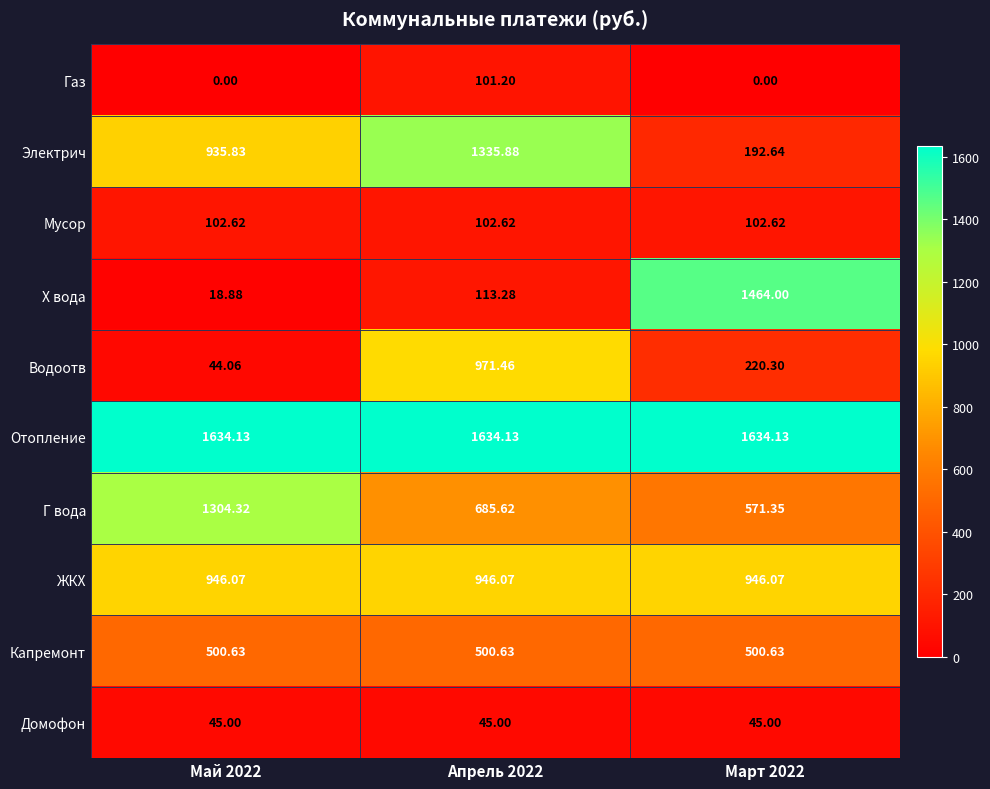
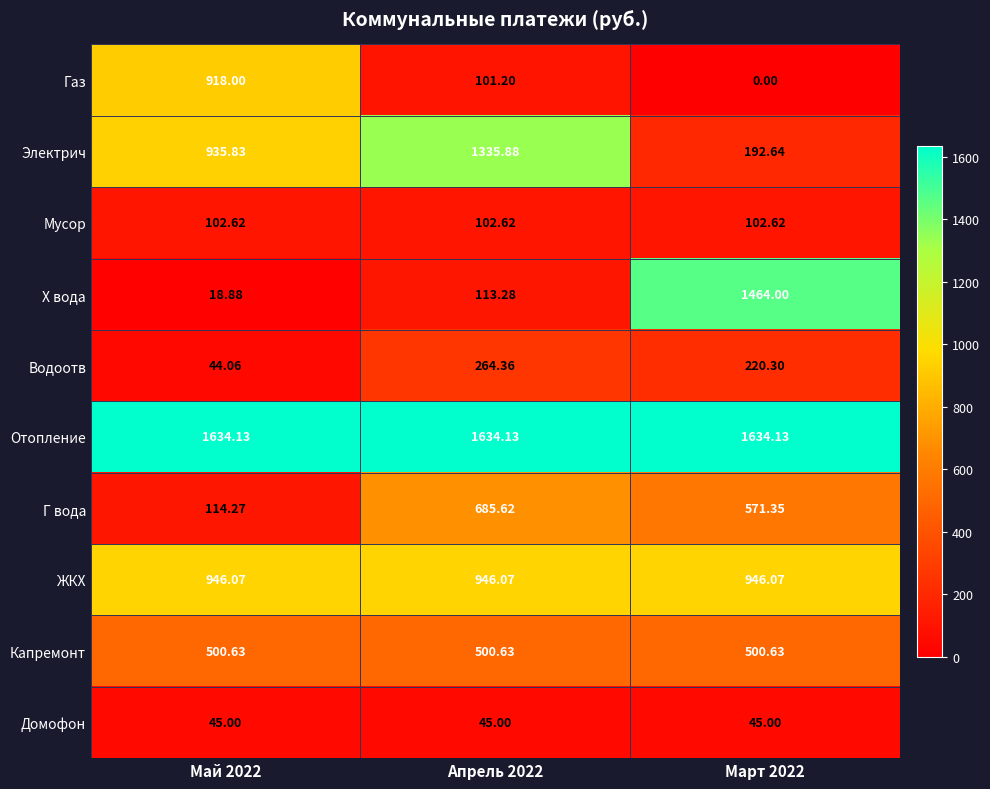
Газ, Май 2022: 0.00 -> 918.00
Водоотв, Апрель 2022: 971.46 -> 264.36
Г вода, Май 2022: 1304.32 -> 114.27
